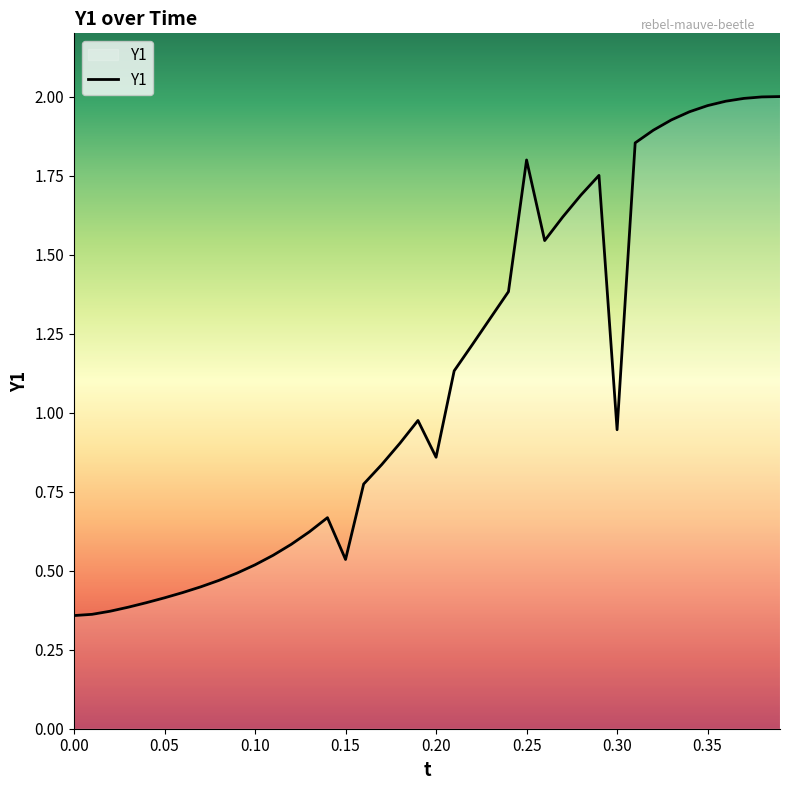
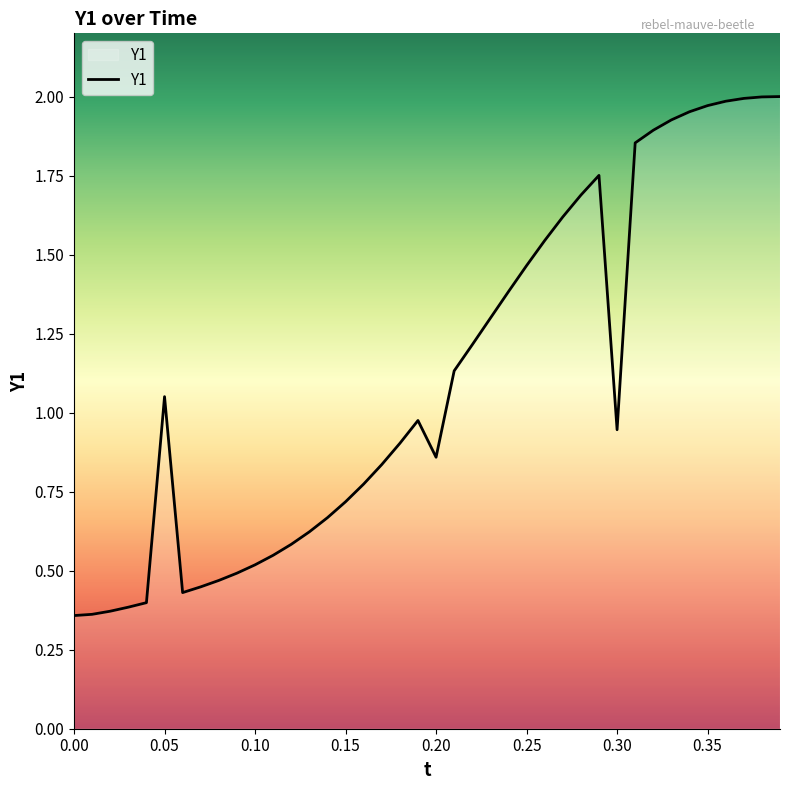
0.05: 0.41 -> 1.05
0.15: 0.54 -> 0.72
0.25: 1.80 -> 1.47
